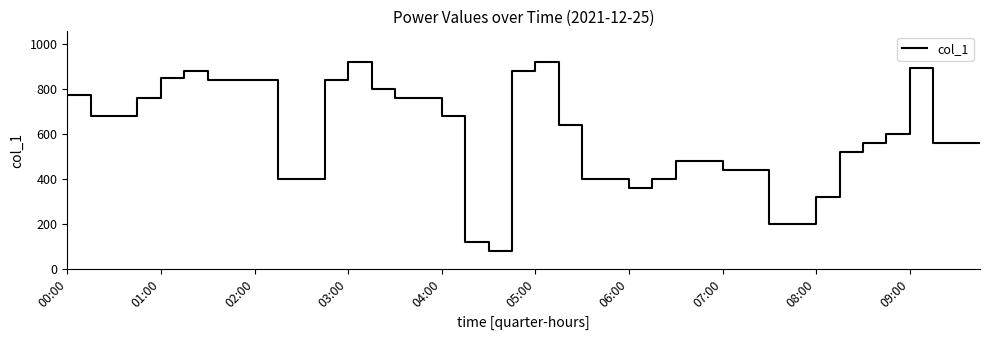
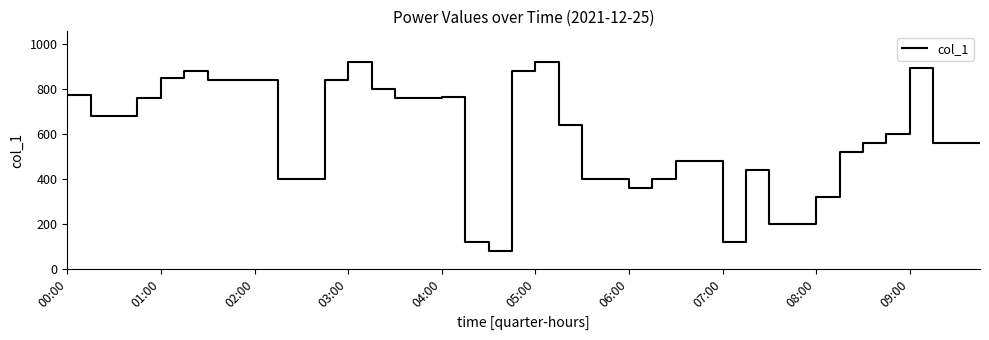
04:00: 680 -> 770
07:00: 440 -> 120
